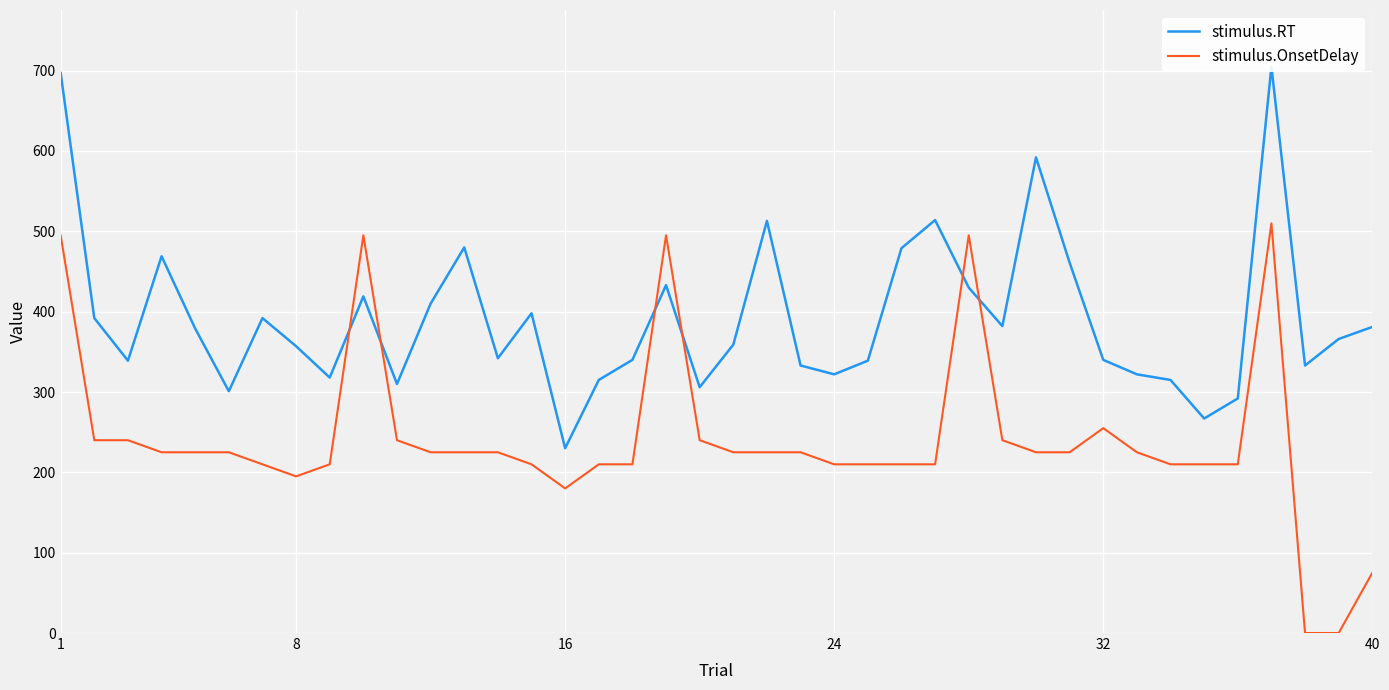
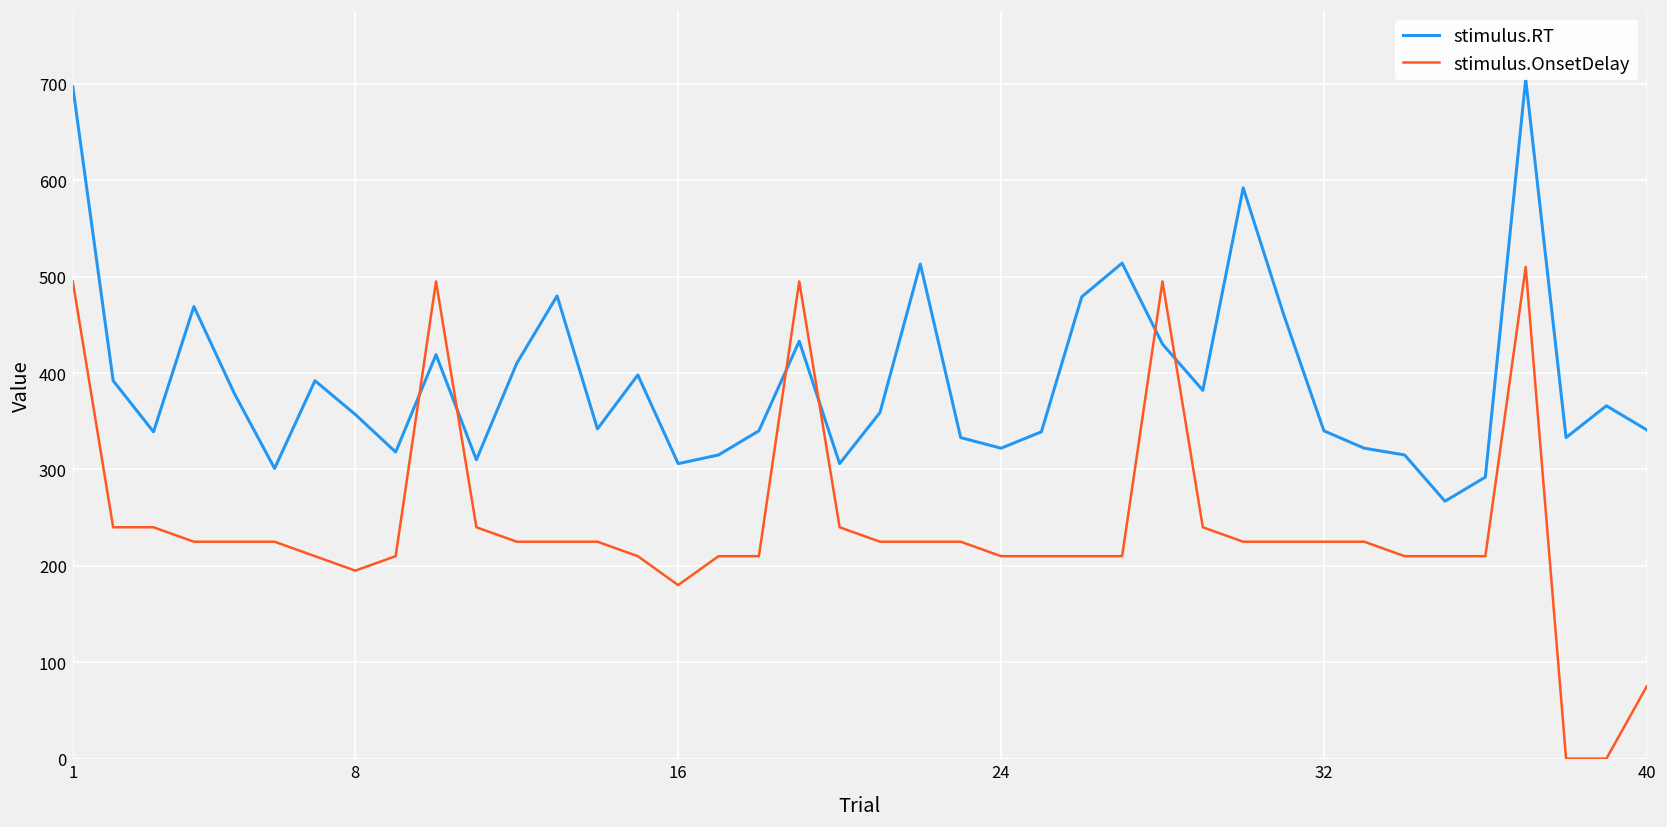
stimulus.RT, 16: 230 -> 310
stimulus.OnsetDelay, 32: 260 -> 230
stimulus.RT, 40: 380 -> 340
